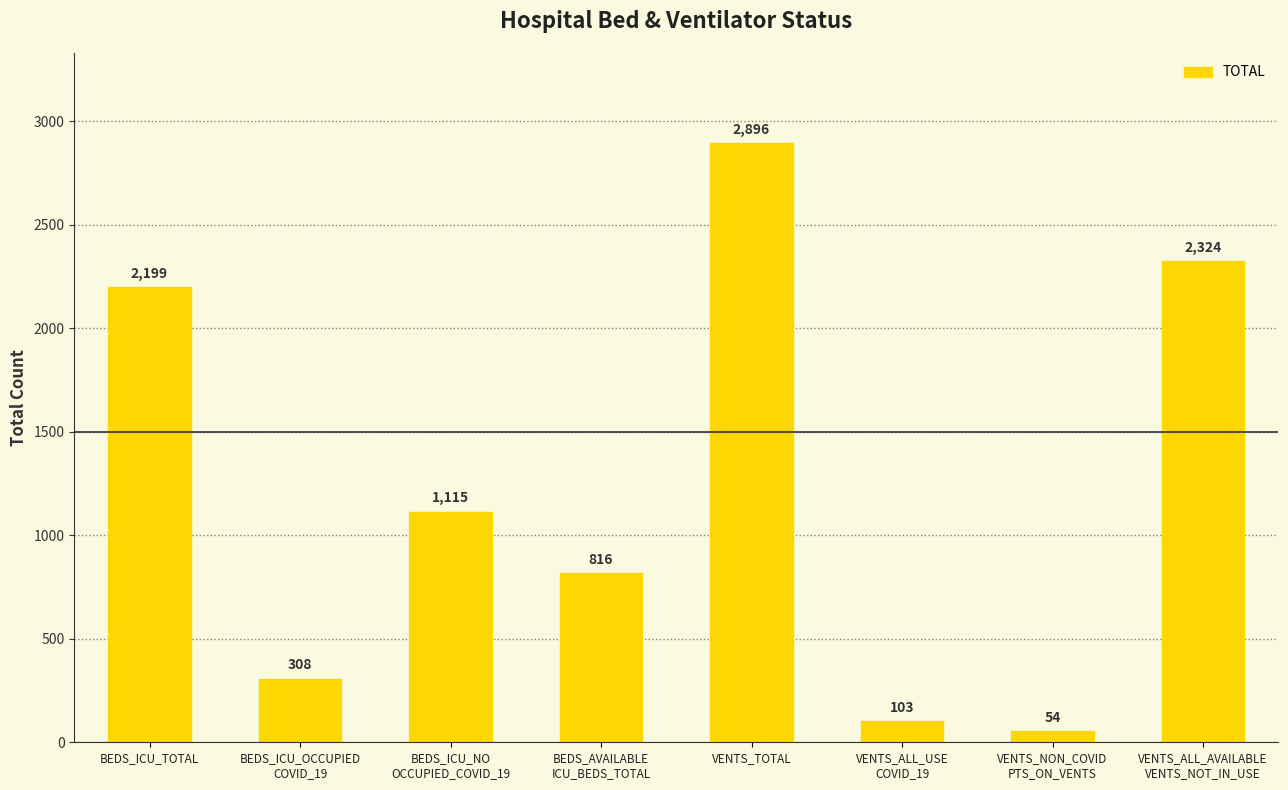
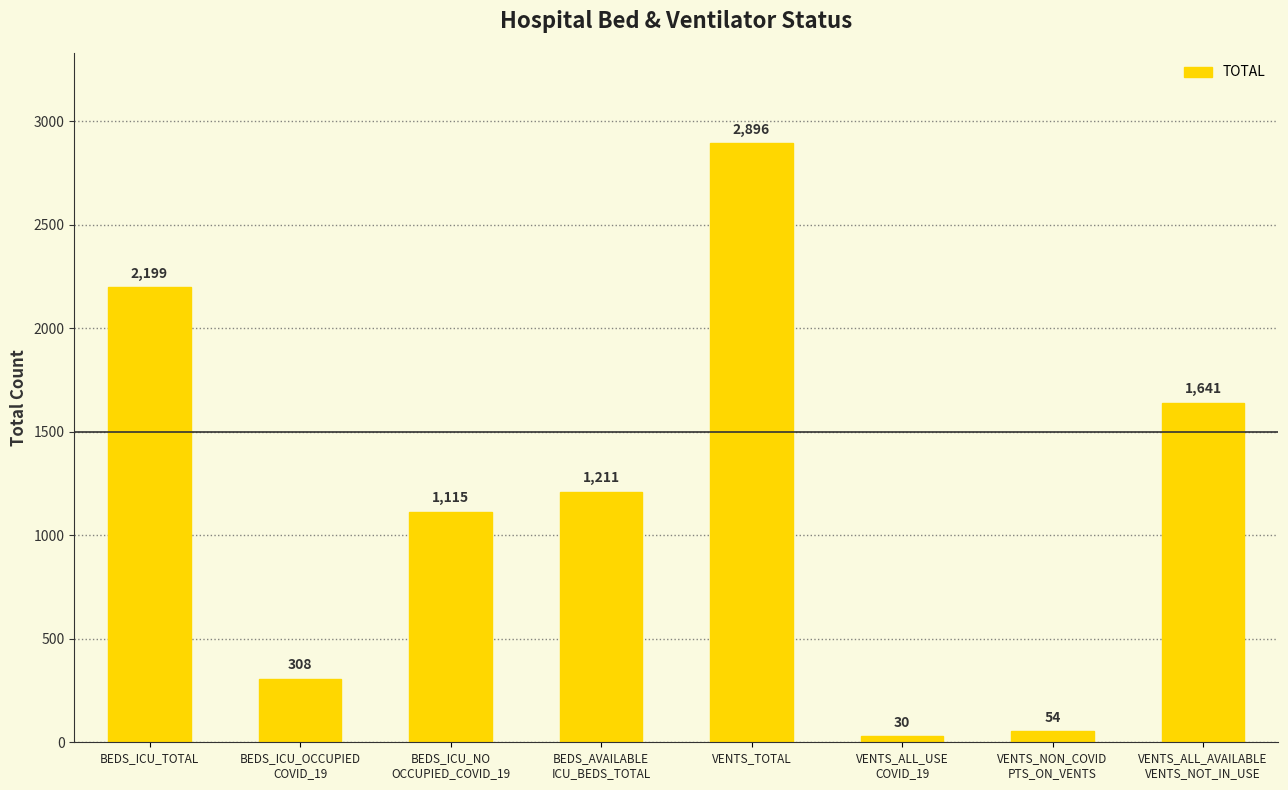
BEDS_AVAILABLE ICU_BEDS_TOTAL: 816 -> 1,211
VENTS_ALL_USE COVID_19: 103 -> 30
VENTS_ALL_AVAILABLE VENTS_NOT_IN_USE: 2,324 -> 1,641
